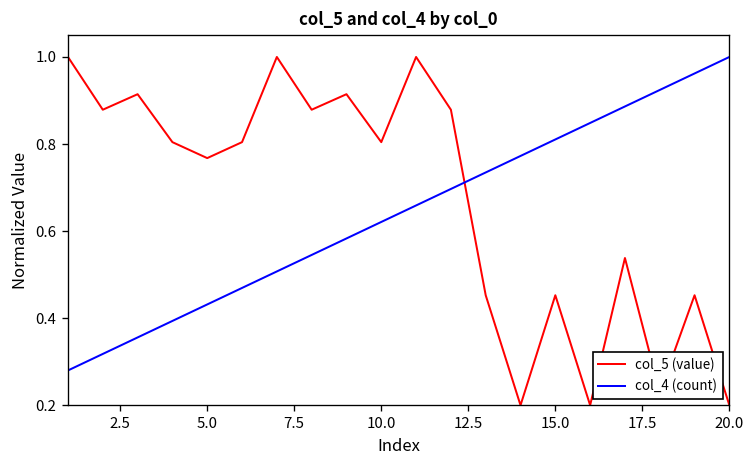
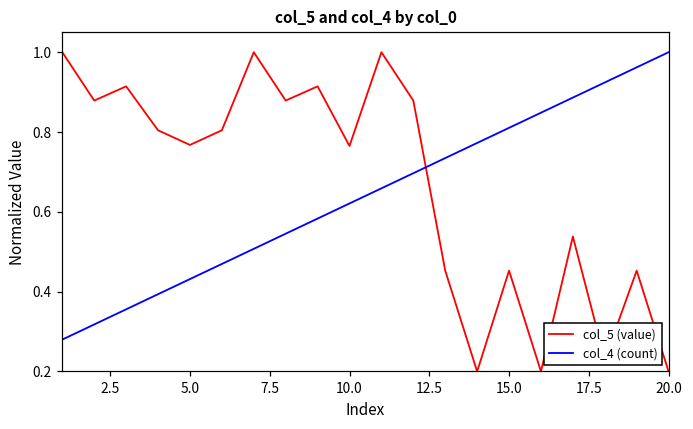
col_5 (value), 10.0: 0.80 -> 0.77
